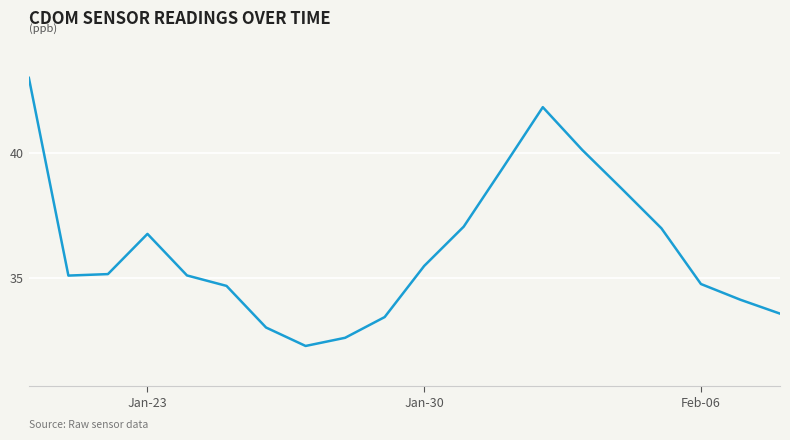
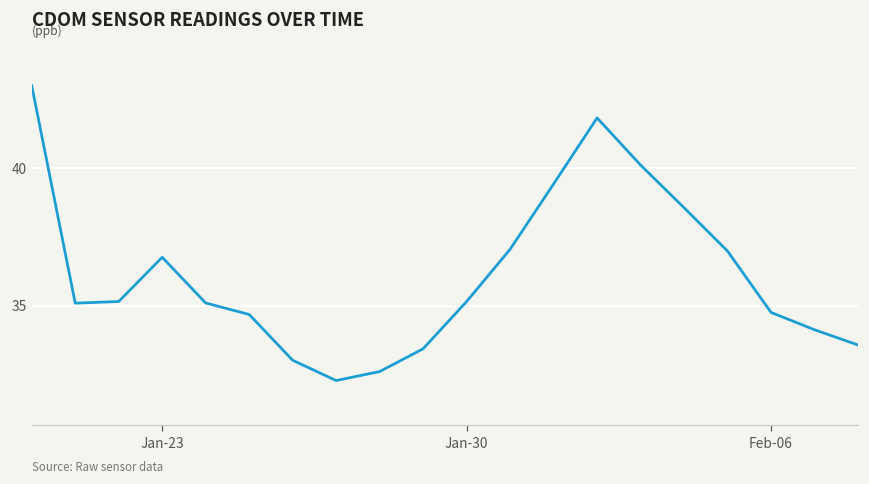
Jan-30: 35.5 -> 35.2
